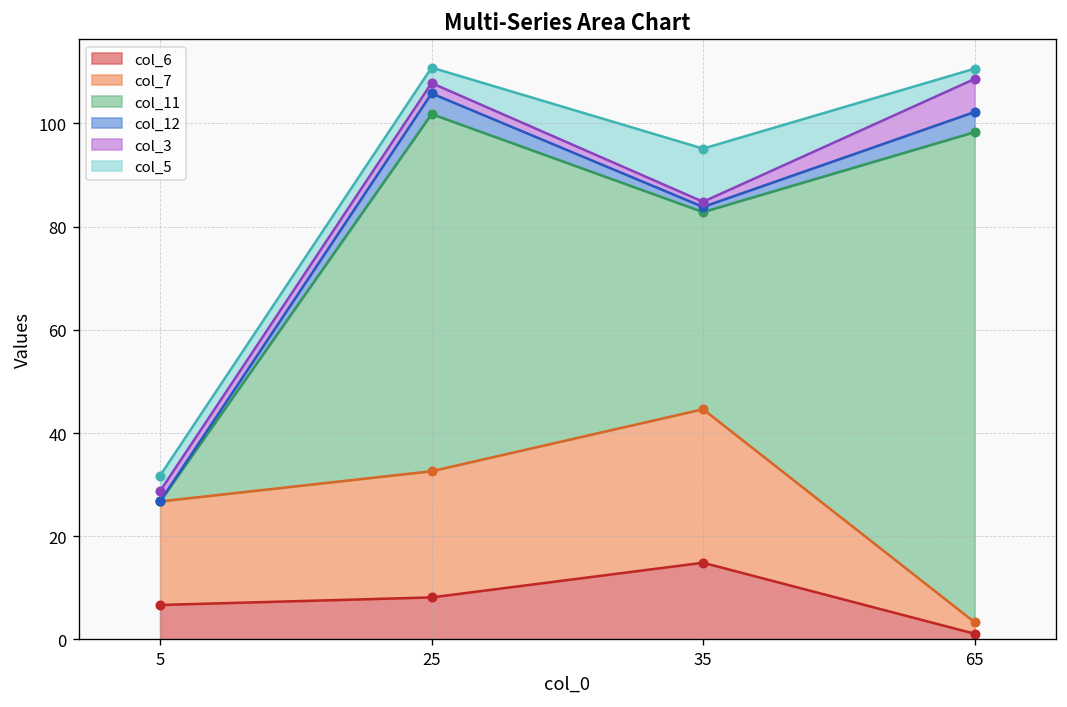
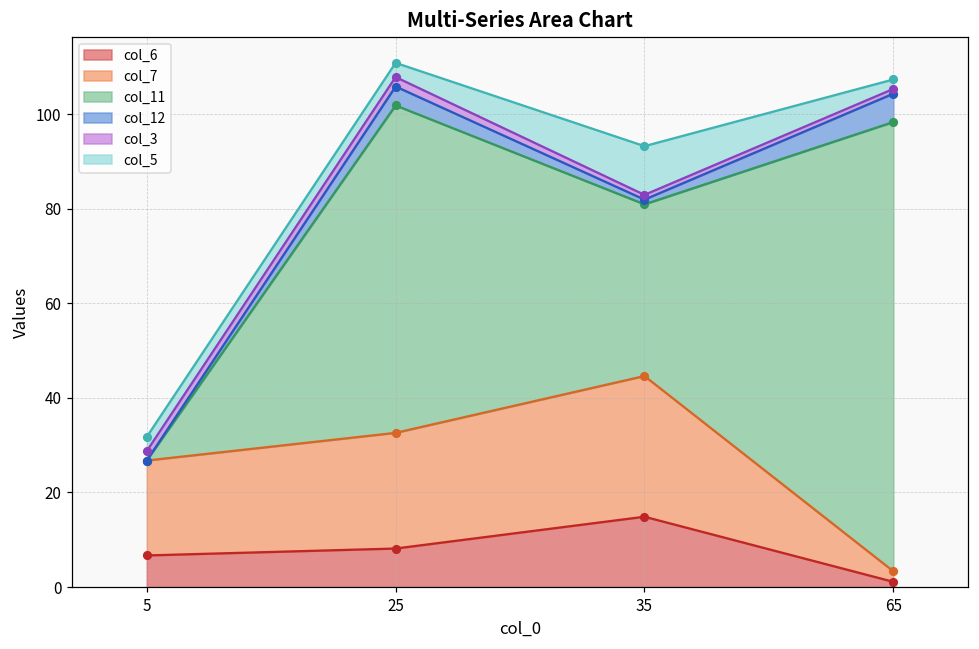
col_11, 35: 38 -> 36
col_12, 65: 4 -> 6
col_3, 65: 6 -> 1
